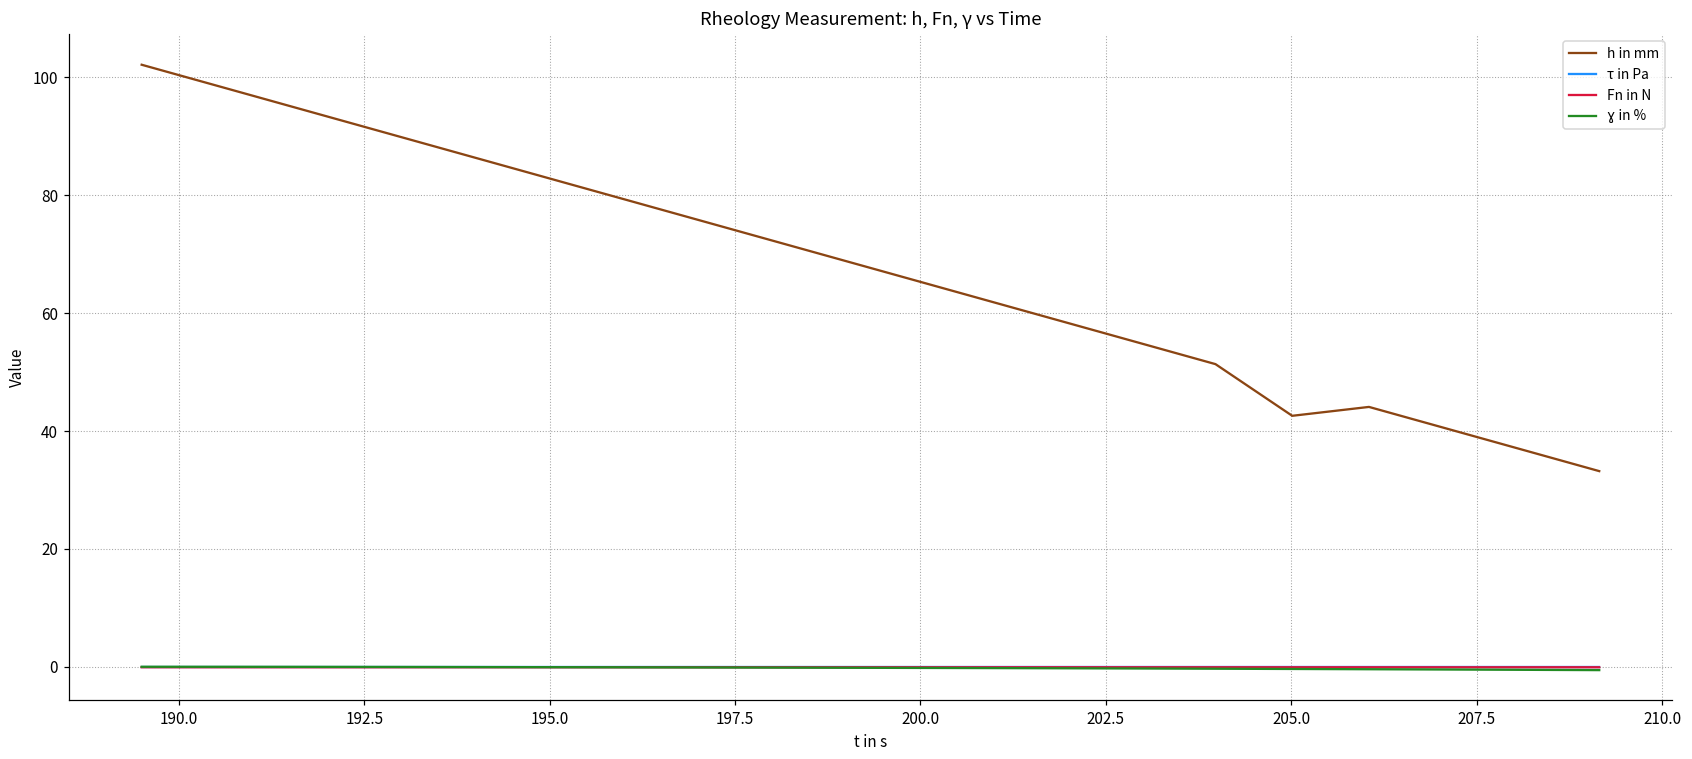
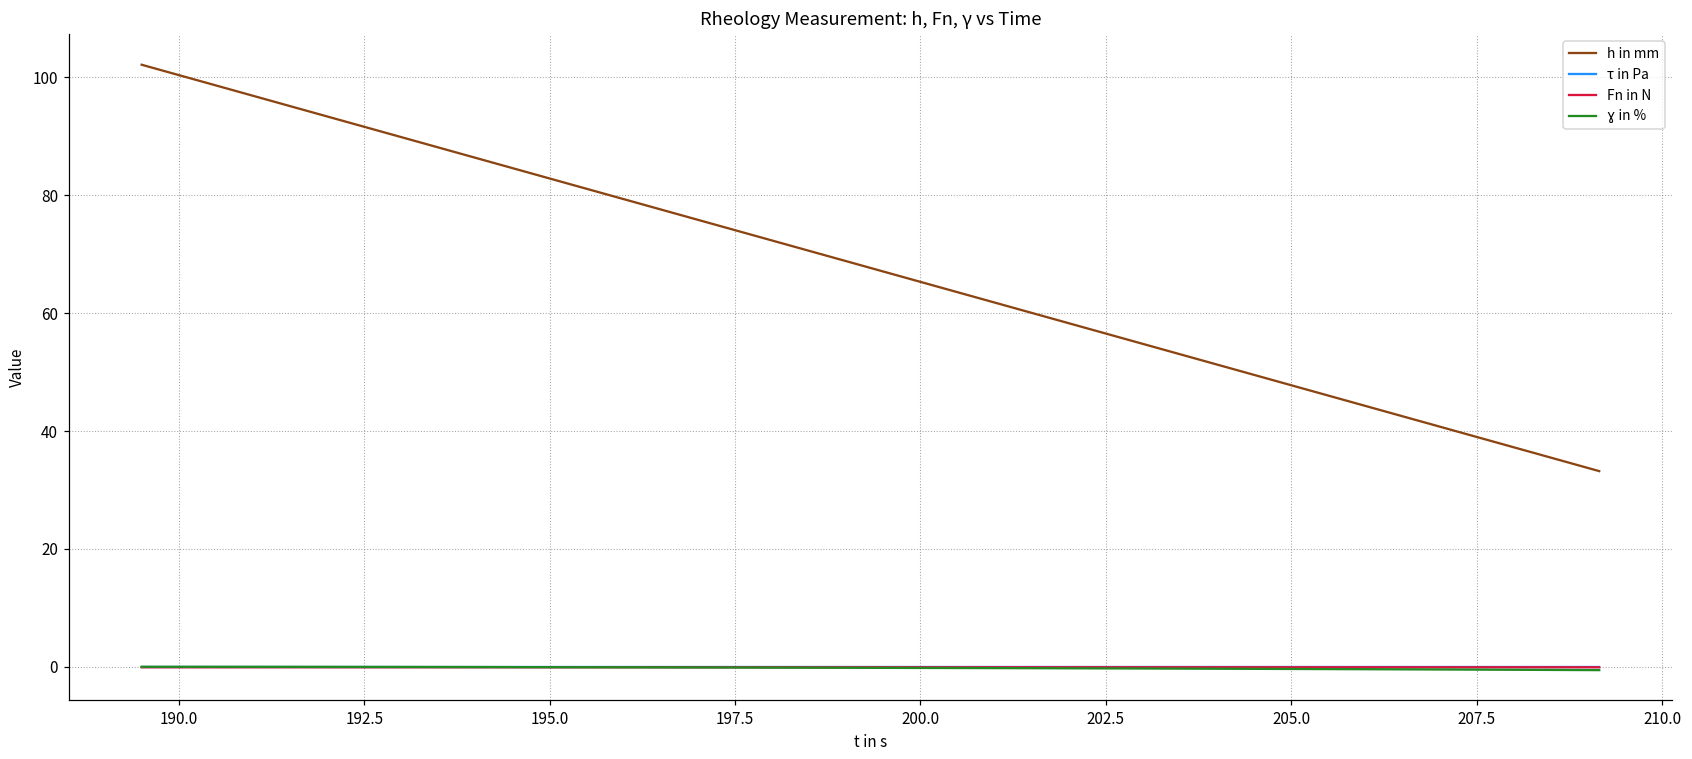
h in mm, 205.0: 43 -> 48
